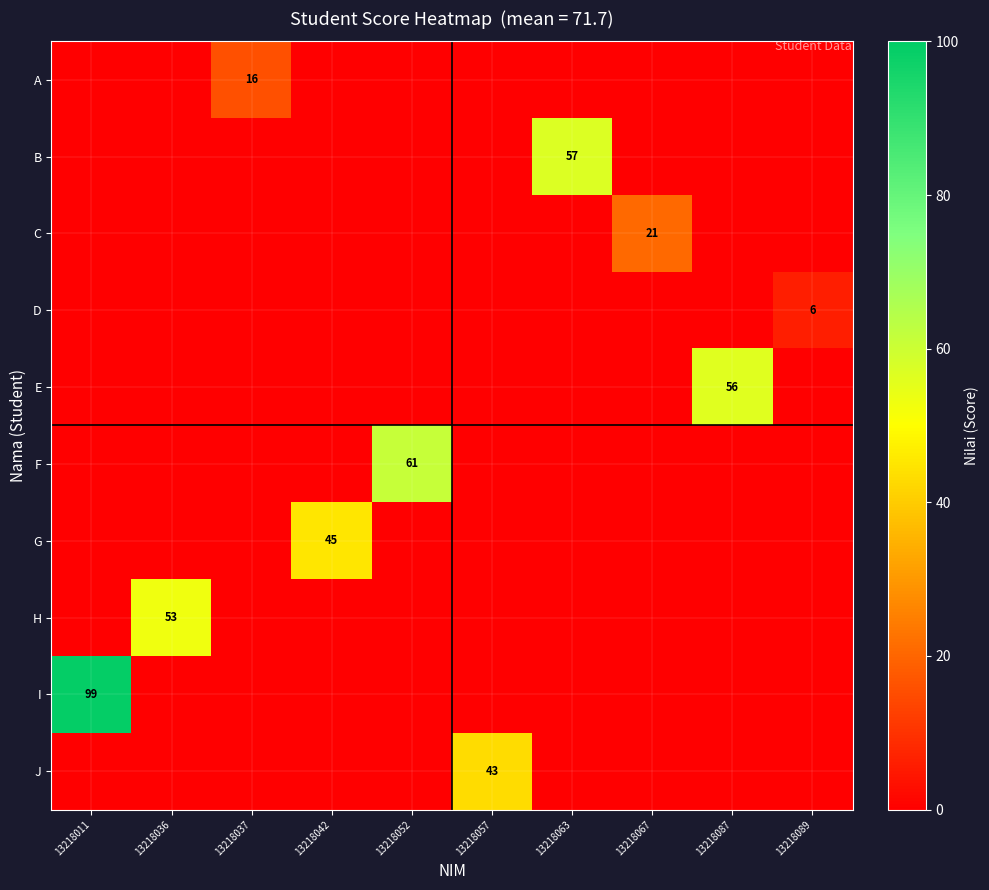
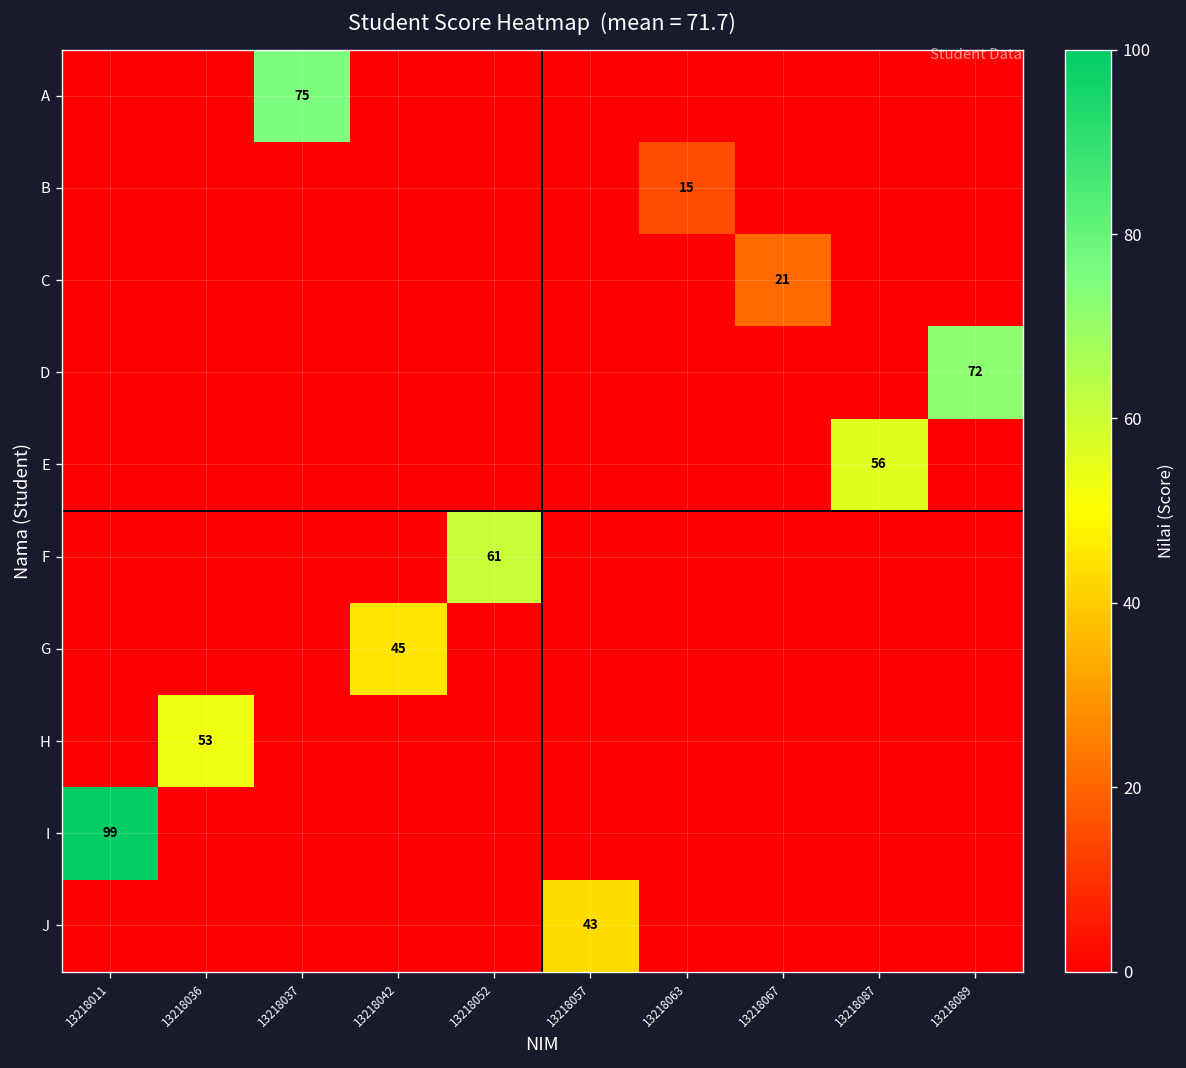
A, 13218037: 16 -> 75
B, 13218063: 57 -> 15
D, 13218089: 6 -> 72
